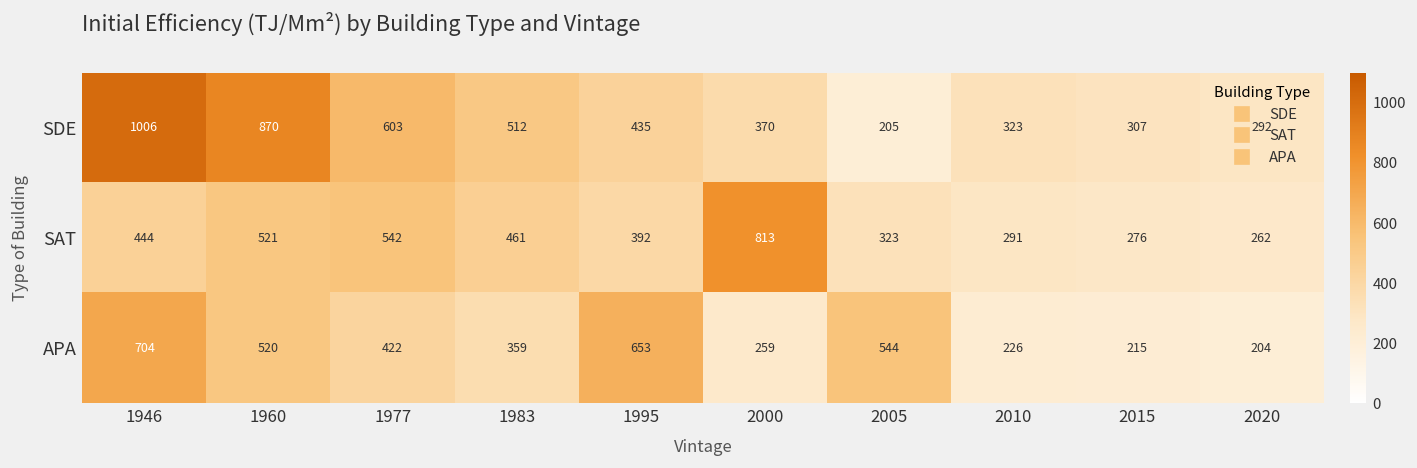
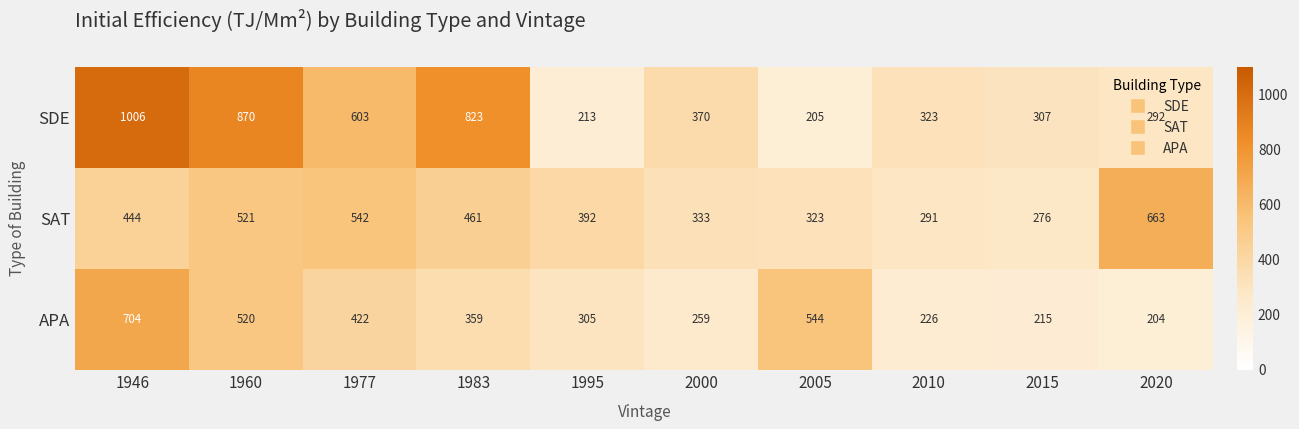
SDE, 1983: 512 -> 823
SDE, 1995: 435 -> 213
SAT, 2000: 813 -> 333
SAT, 2020: 262 -> 663
APA, 1995: 653 -> 305
